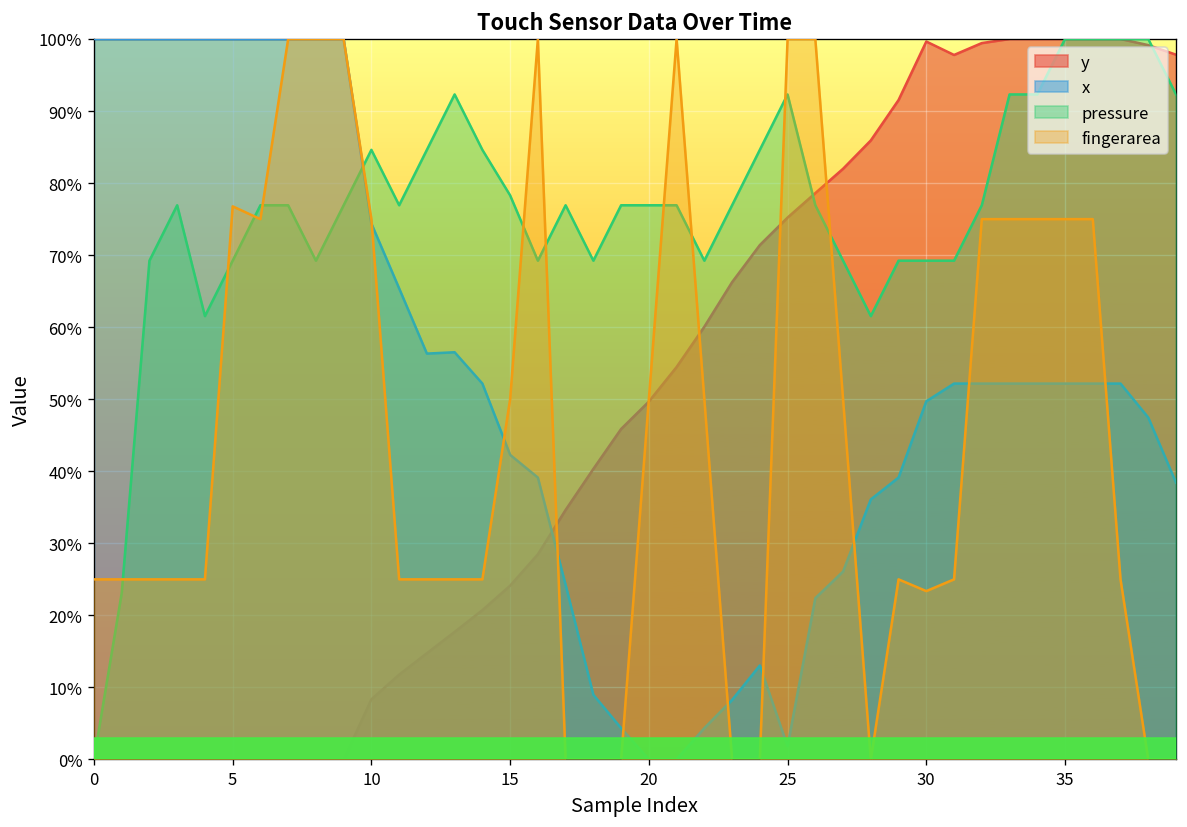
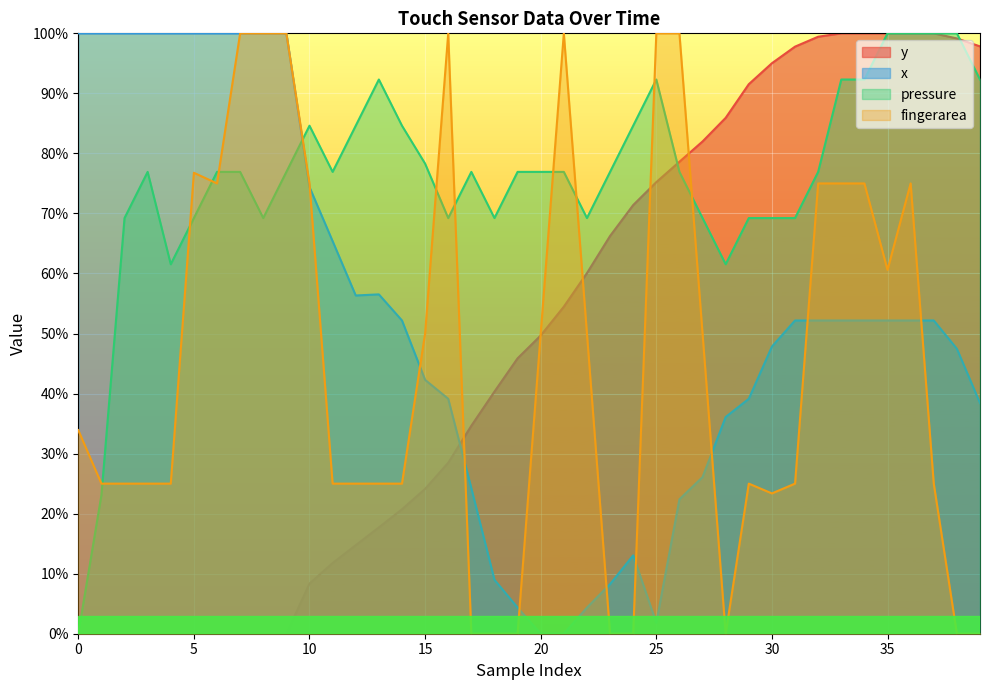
fingerarea, 0: 25% -> 34%
y, 30: 100% -> 95%
x, 30: 50% -> 48%
fingerarea, 35: 75% -> 61%
